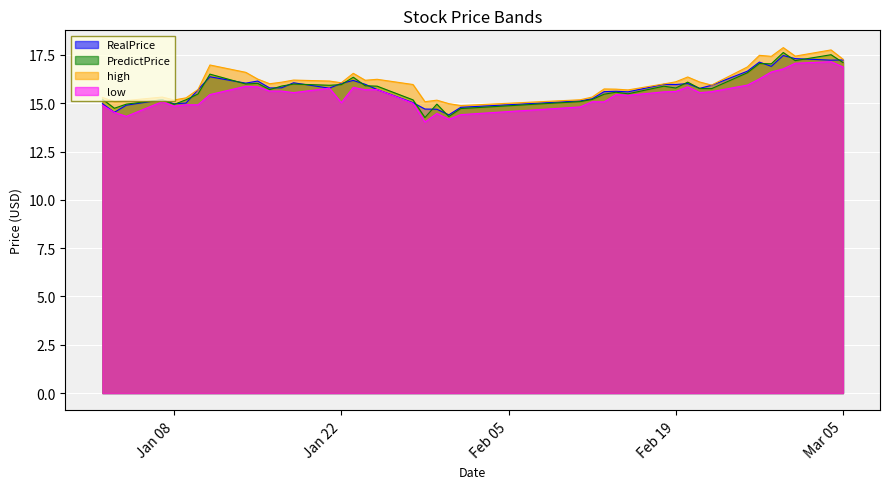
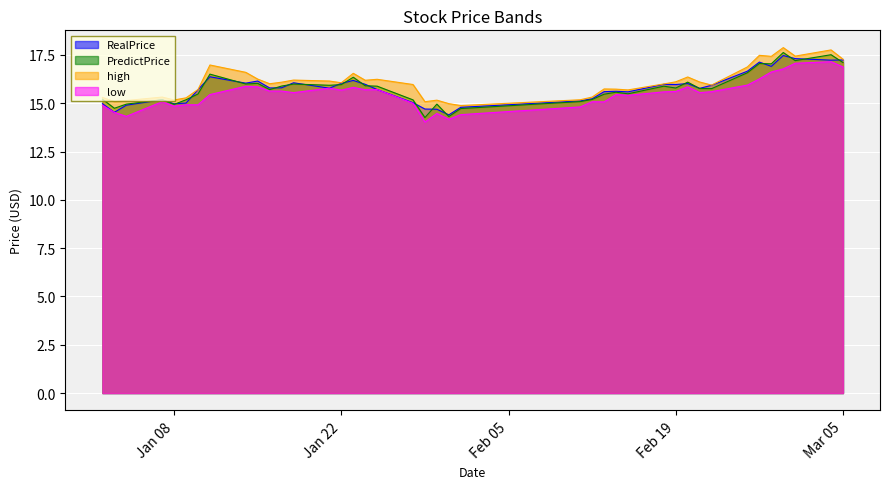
low, Jan 22: 15.0 -> 15.7
